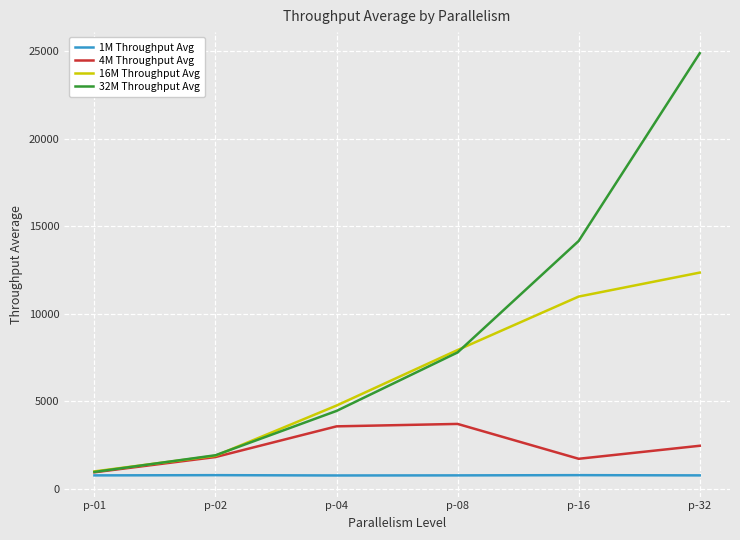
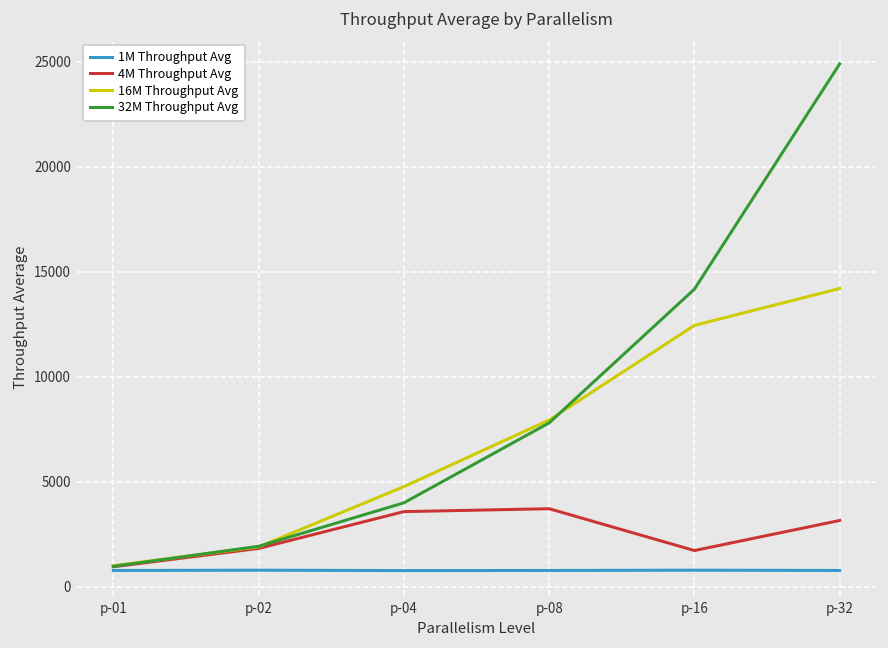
32M Throughput Avg, p-04: 4500 -> 4000
16M Throughput Avg, p-16: 11000 -> 12400
4M Throughput Avg, p-32: 2500 -> 3200
16M Throughput Avg, p-32: 12400 -> 14200
